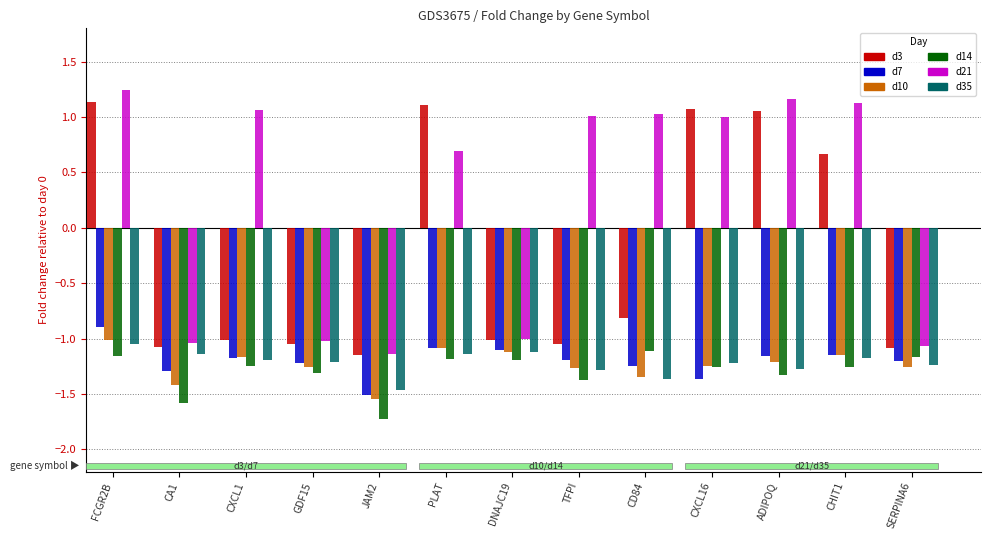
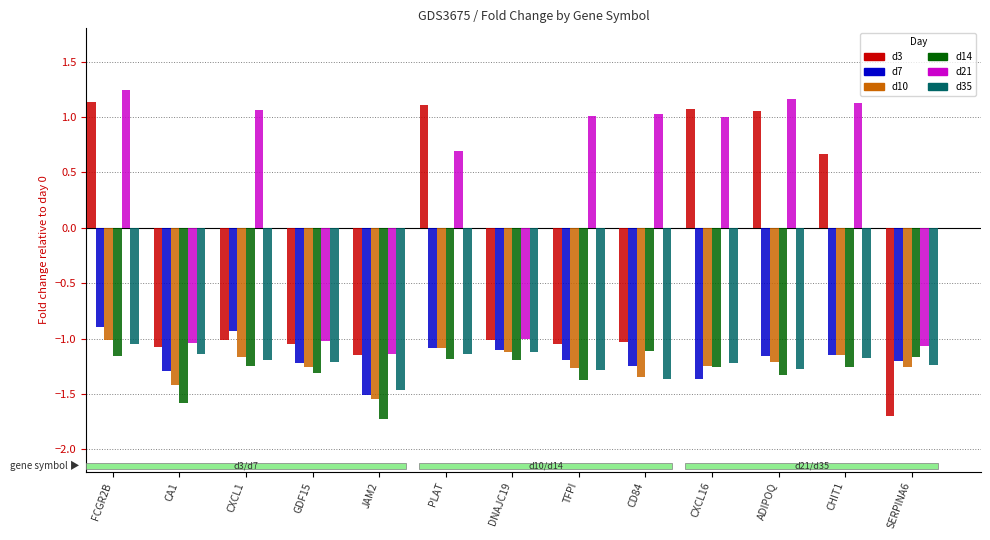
d7, CXCL1: -1.17 -> -0.94
d3, CD84: -0.81 -> -1.03
d3, SERPINA6: -1.09 -> -1.70
